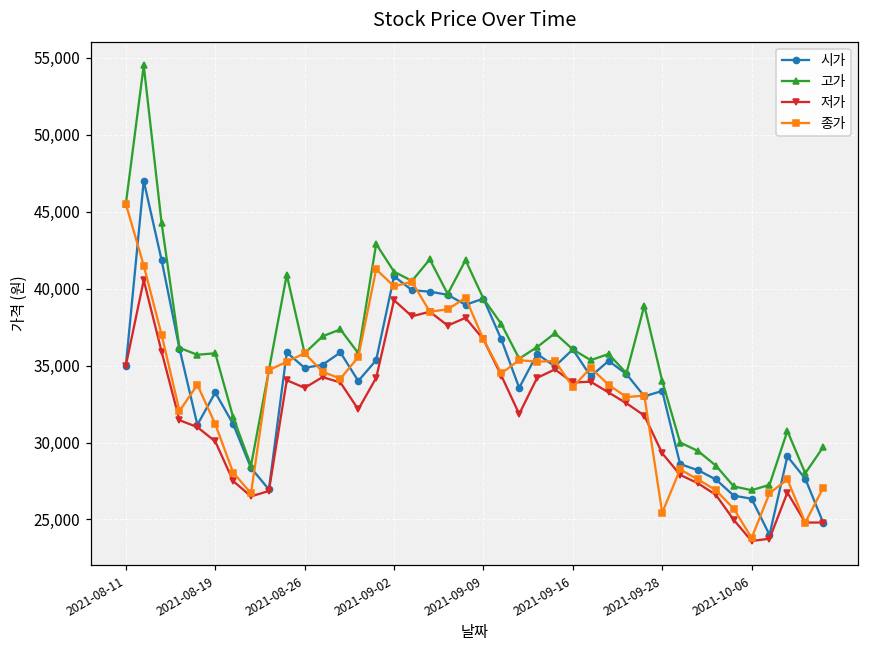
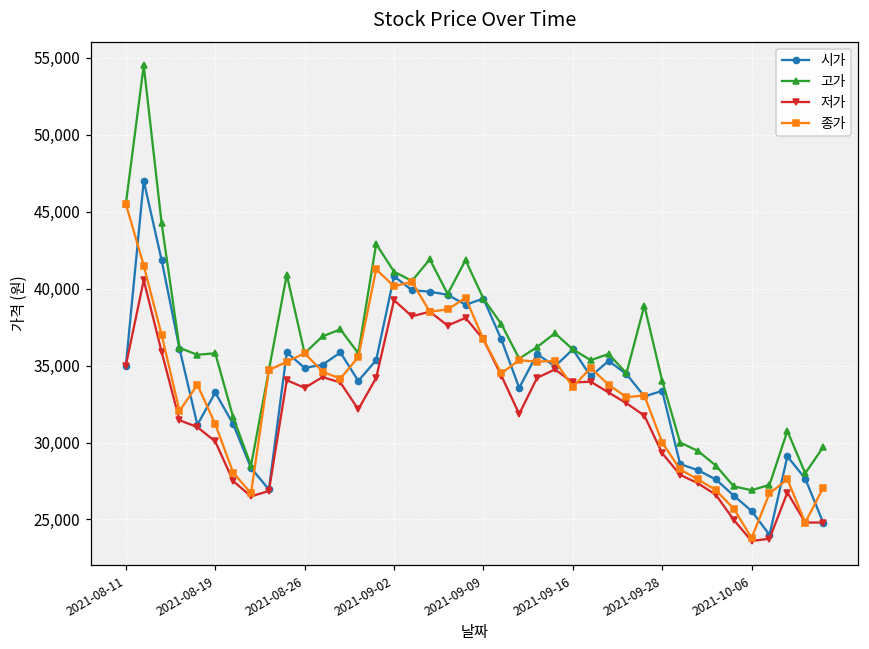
종가, 2021-09-28: 25,400 -> 30,000
시가, 2021-10-06: 26,300 -> 25,600
